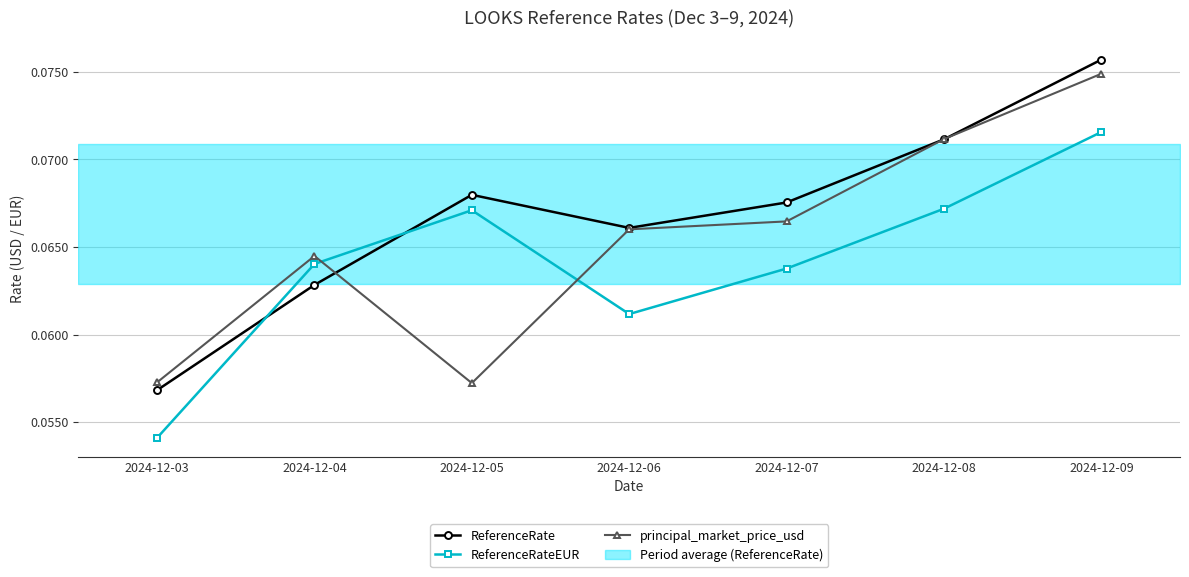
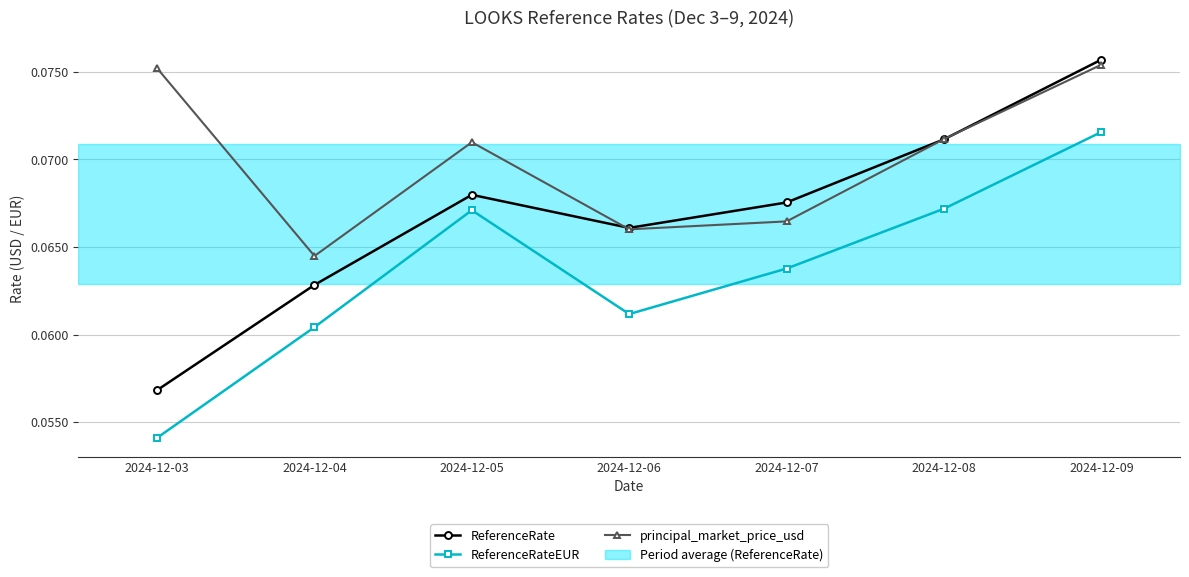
principal_market_price_usd, 2024-12-03: 0.0573 -> 0.0752
ReferenceRateEUR, 2024-12-04: 0.0640 -> 0.0604
principal_market_price_usd, 2024-12-05: 0.0572 -> 0.0710
principal_market_price_usd, 2024-12-09: 0.0749 -> 0.0754
